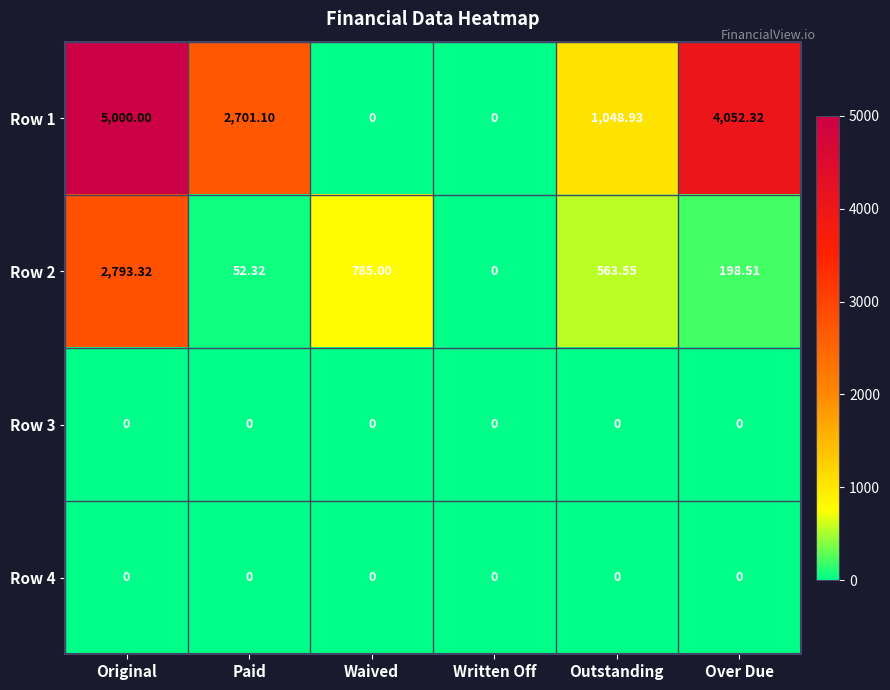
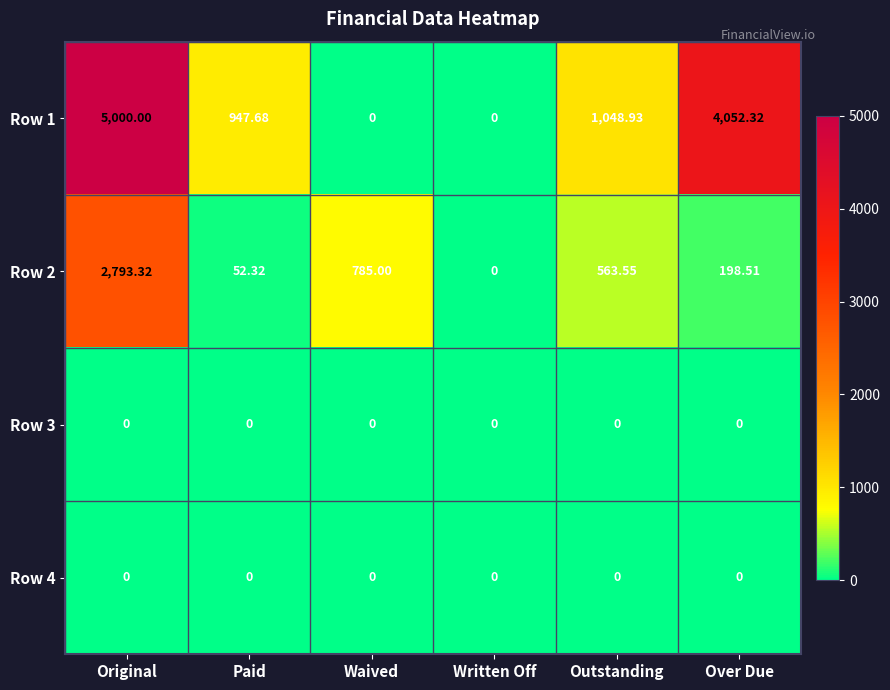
Row 1, Paid: 2,701.10 -> 947.68
